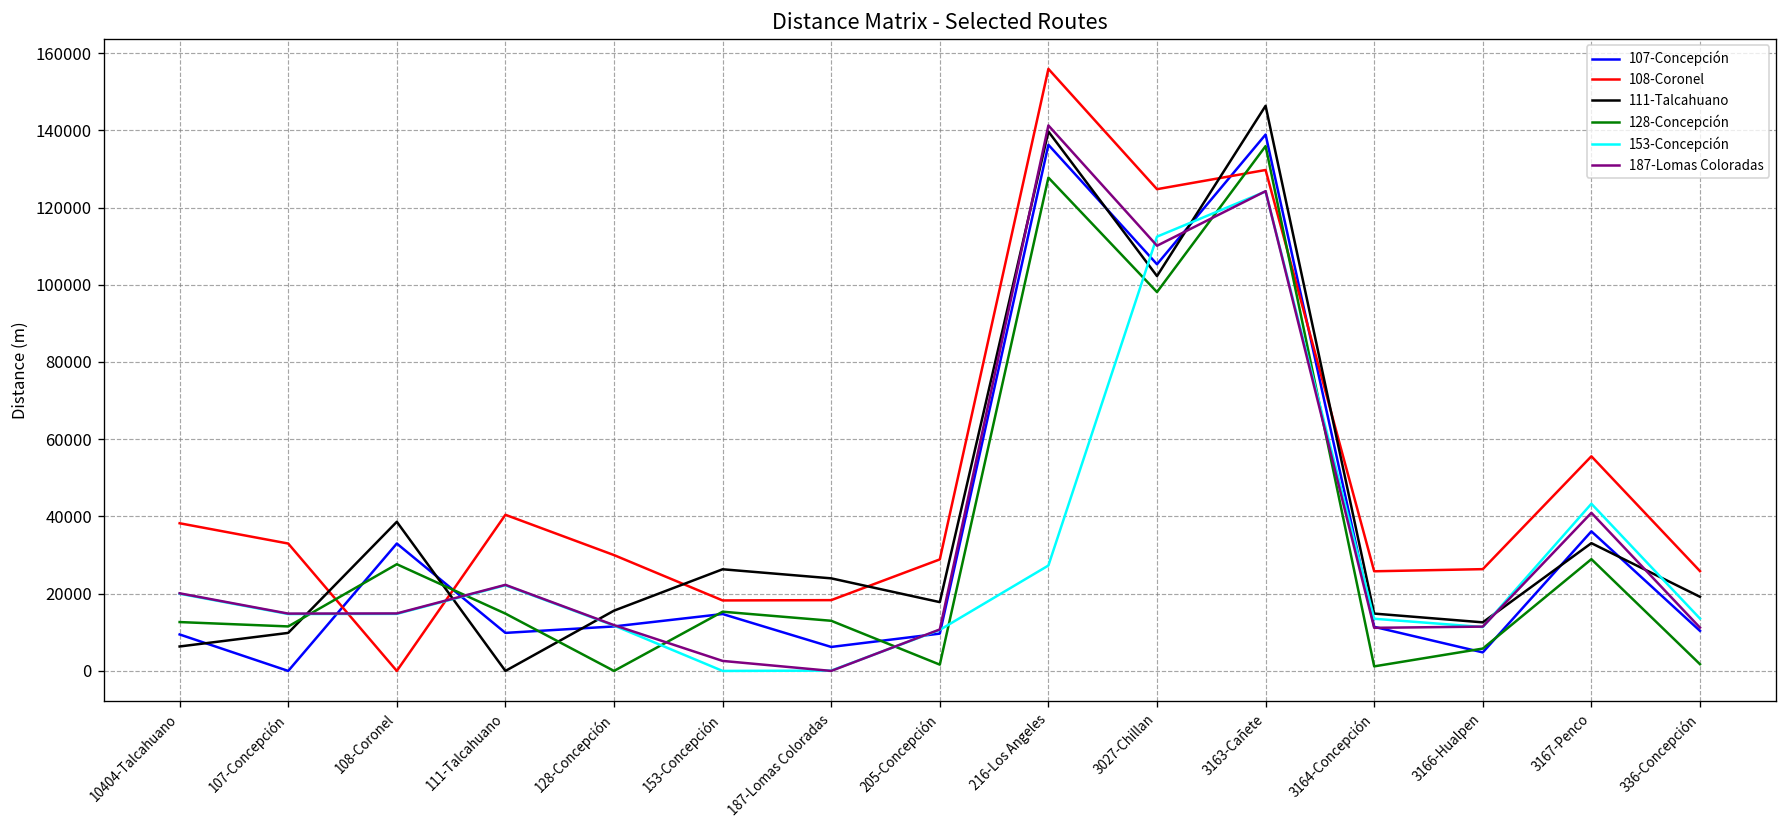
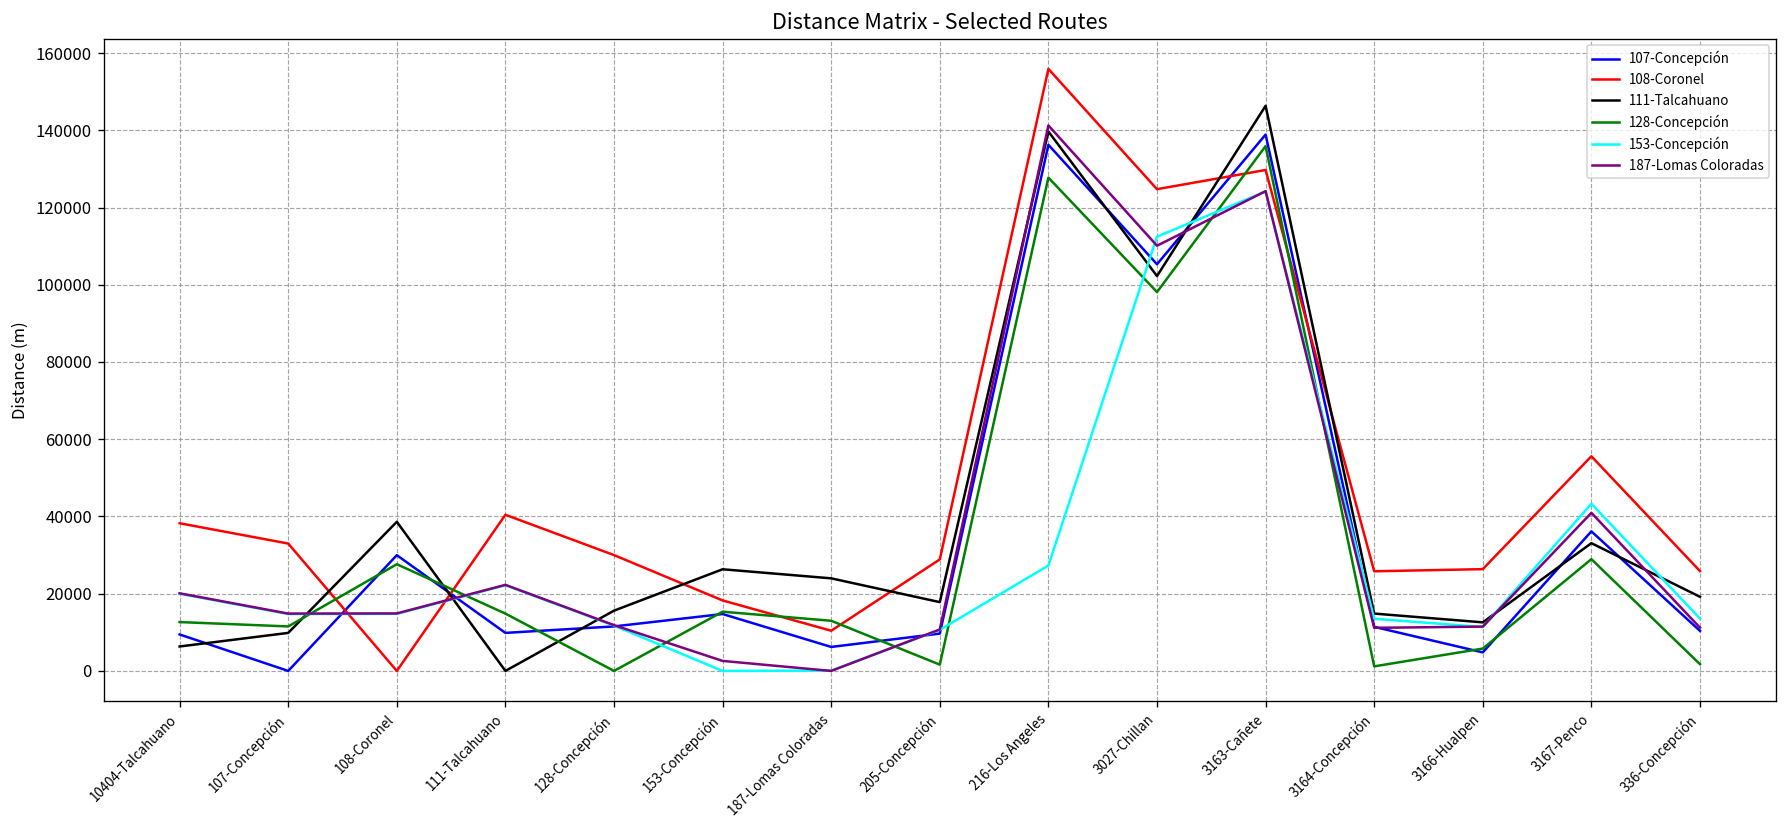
107-Concepción, 108-Coronel: 33000 -> 30000
108-Coronel, 187-Lomas Coloradas: 18000 -> 10000
